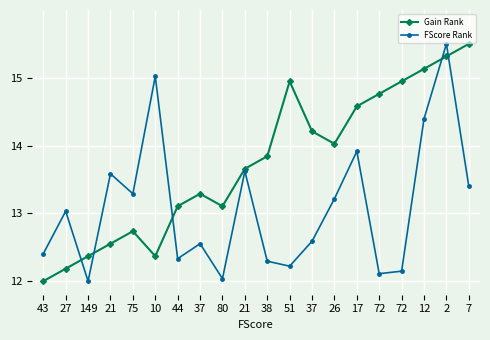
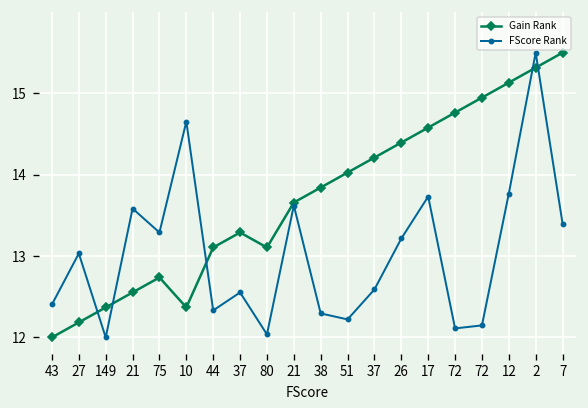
FScore Rank, 10: 15.0 -> 14.7
Gain Rank, 51: 14.9 -> 14.0
Gain Rank, 26: 14.0 -> 14.4
FScore Rank, 17: 13.9 -> 13.7
FScore Rank, 12: 14.4 -> 13.8
